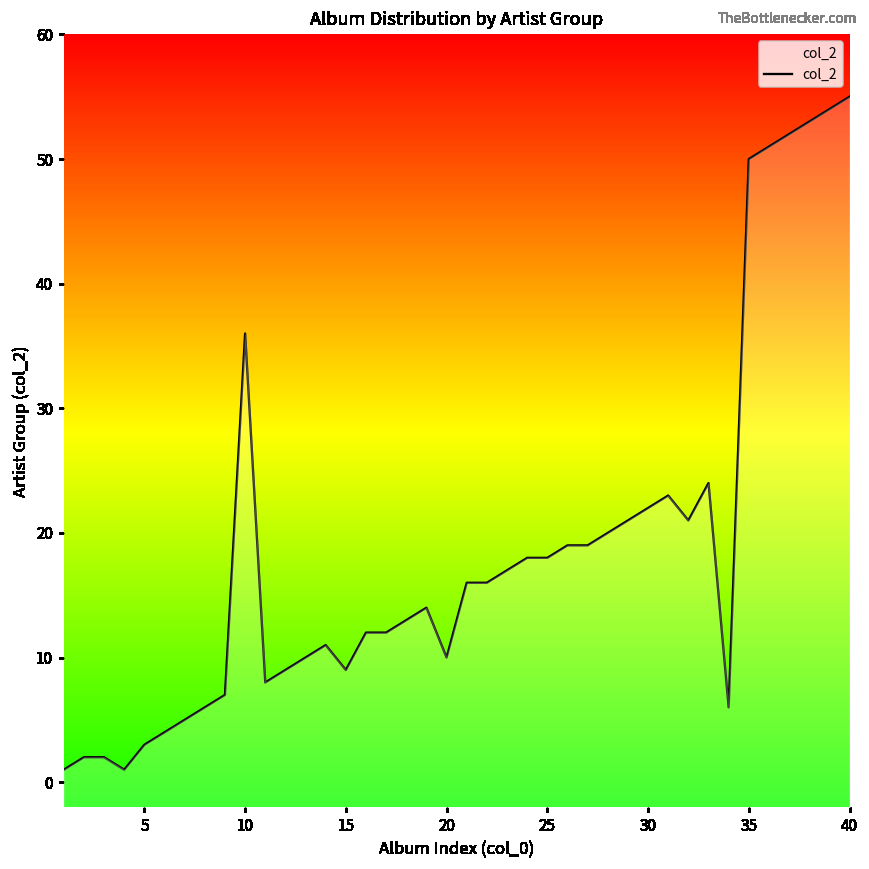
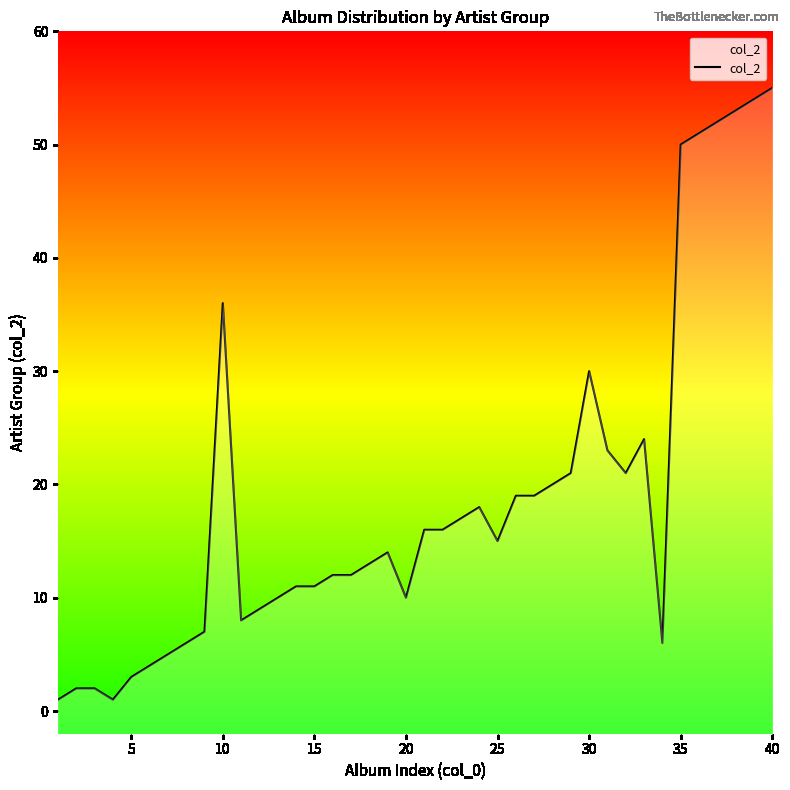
15: 9 -> 11
25: 18 -> 15
30: 22 -> 30
